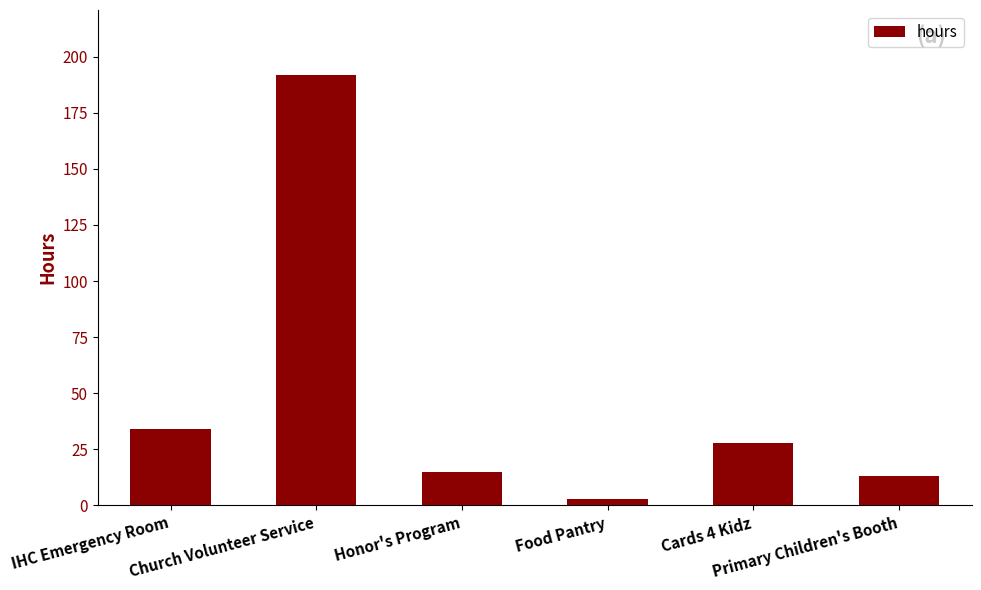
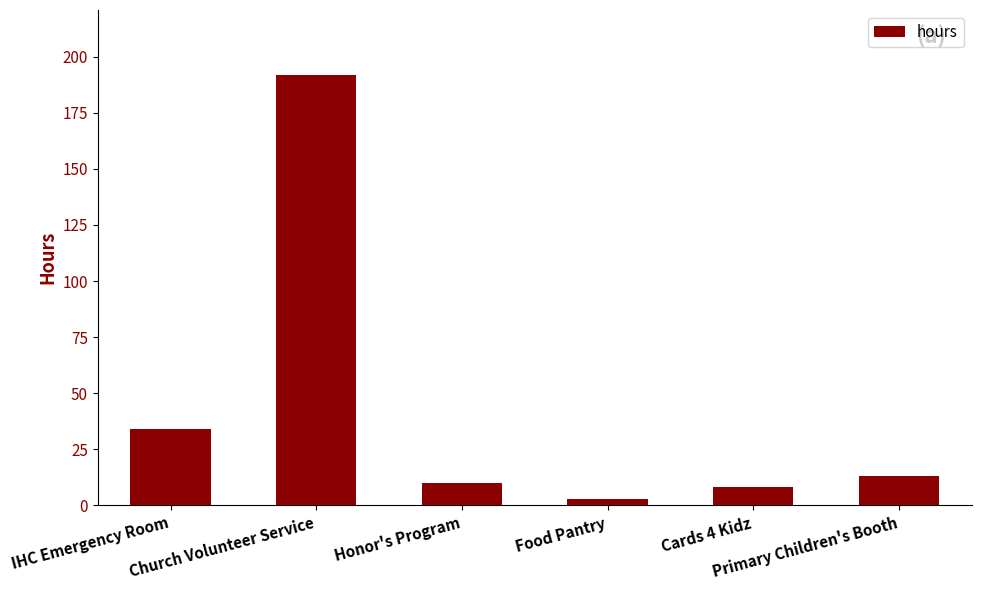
Honor's Program: 15 -> 10
Cards 4 Kidz: 28 -> 8
